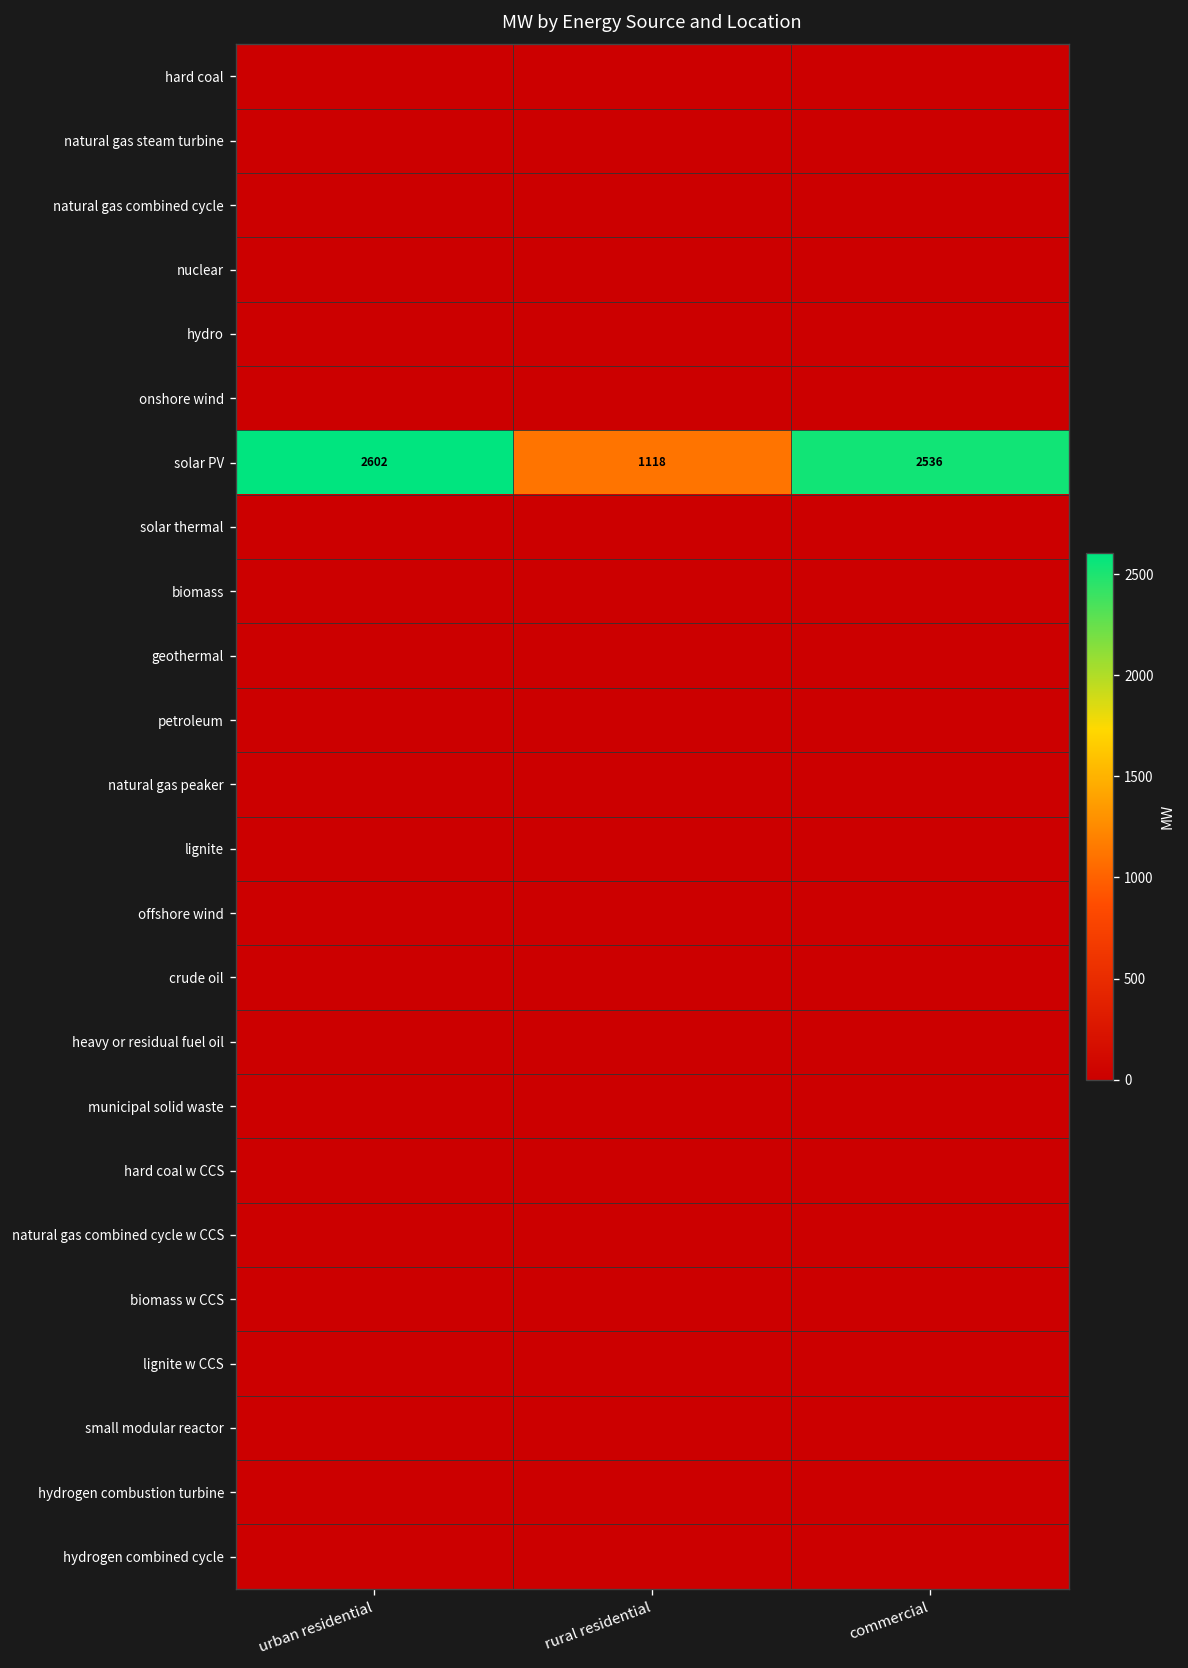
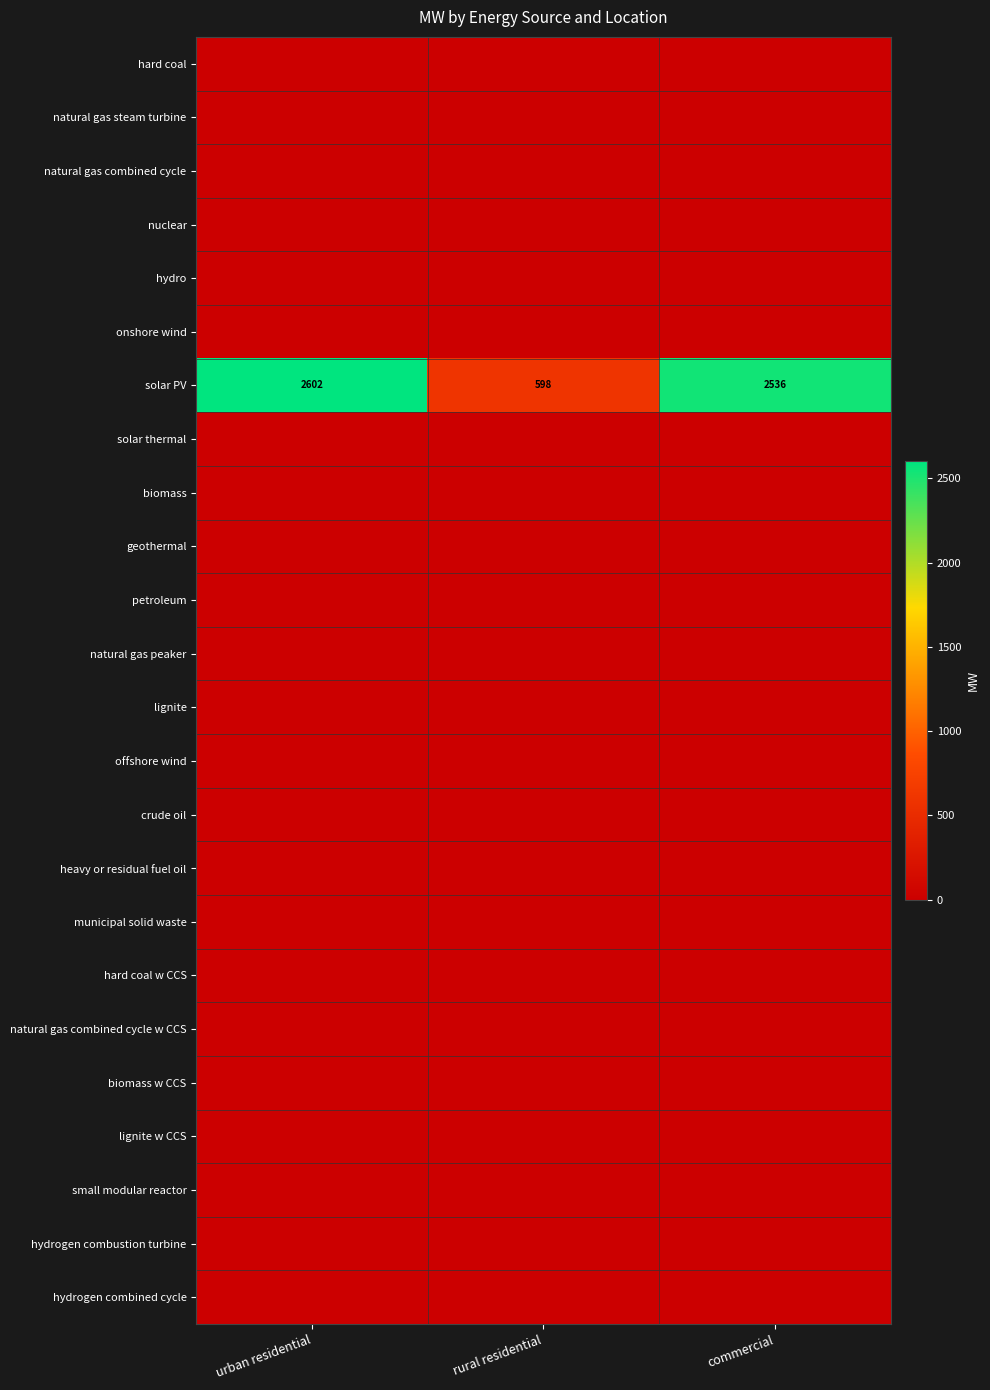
solar PV, rural residential: 1118 -> 598
